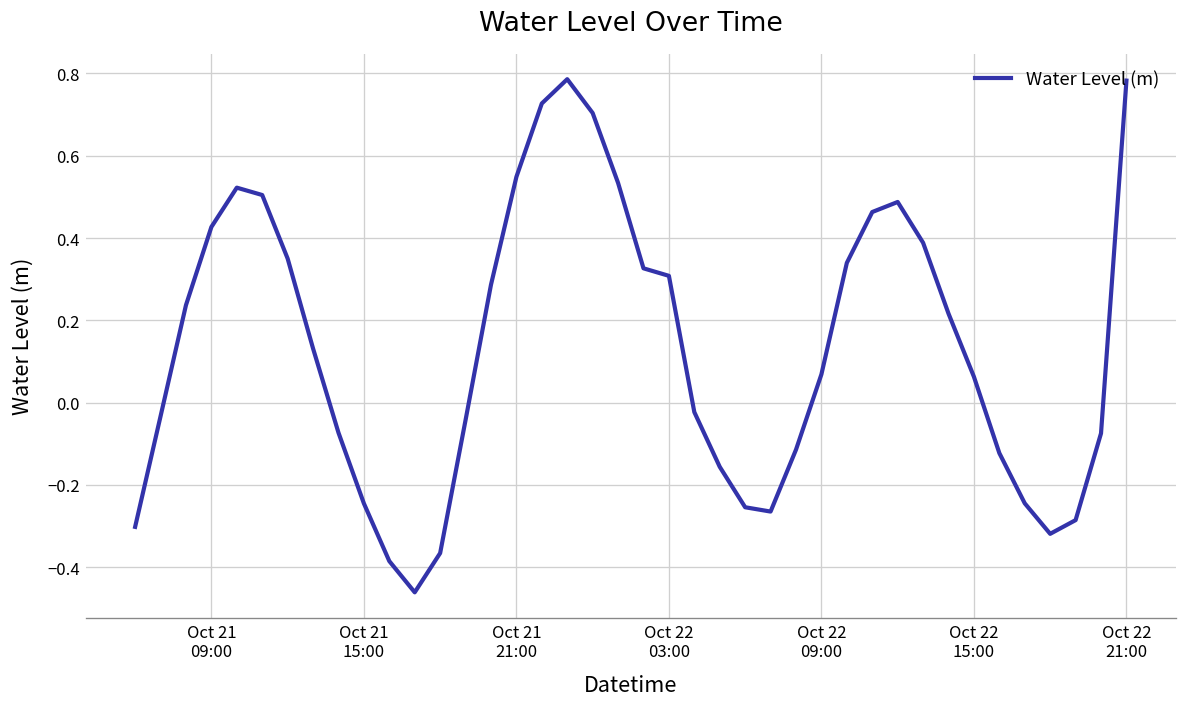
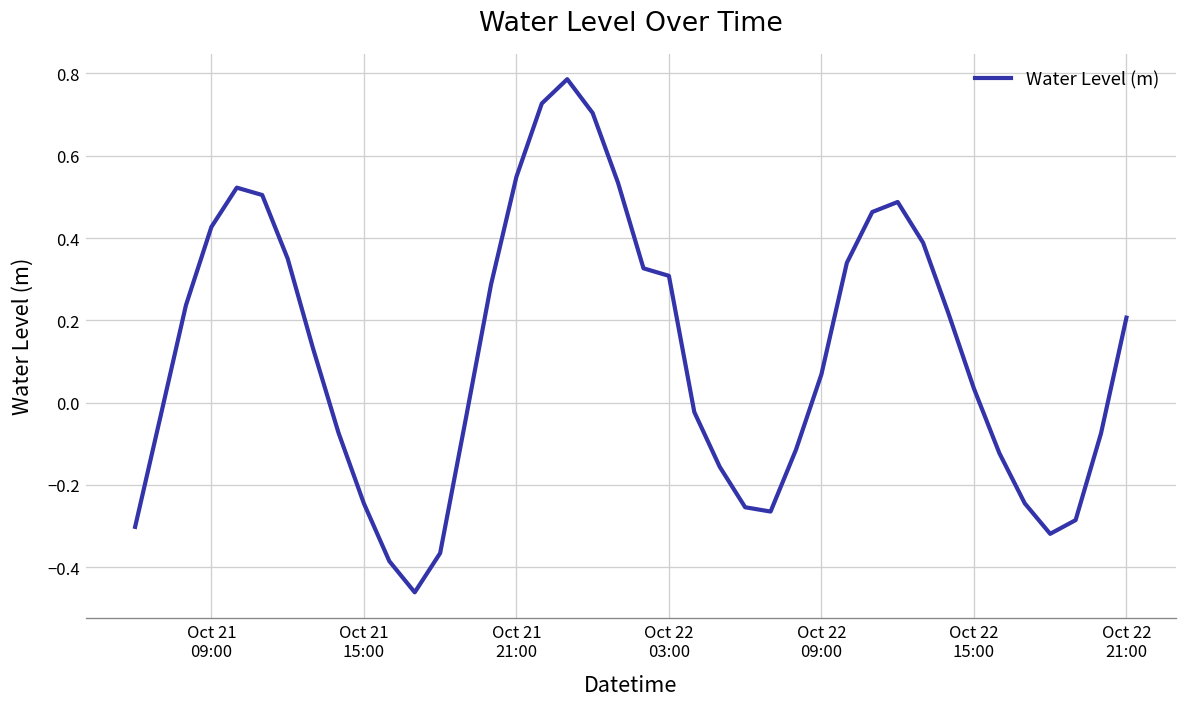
Oct 22 15:00: 0.06 -> 0.03
Oct 22 21:00: 0.78 -> 0.21
